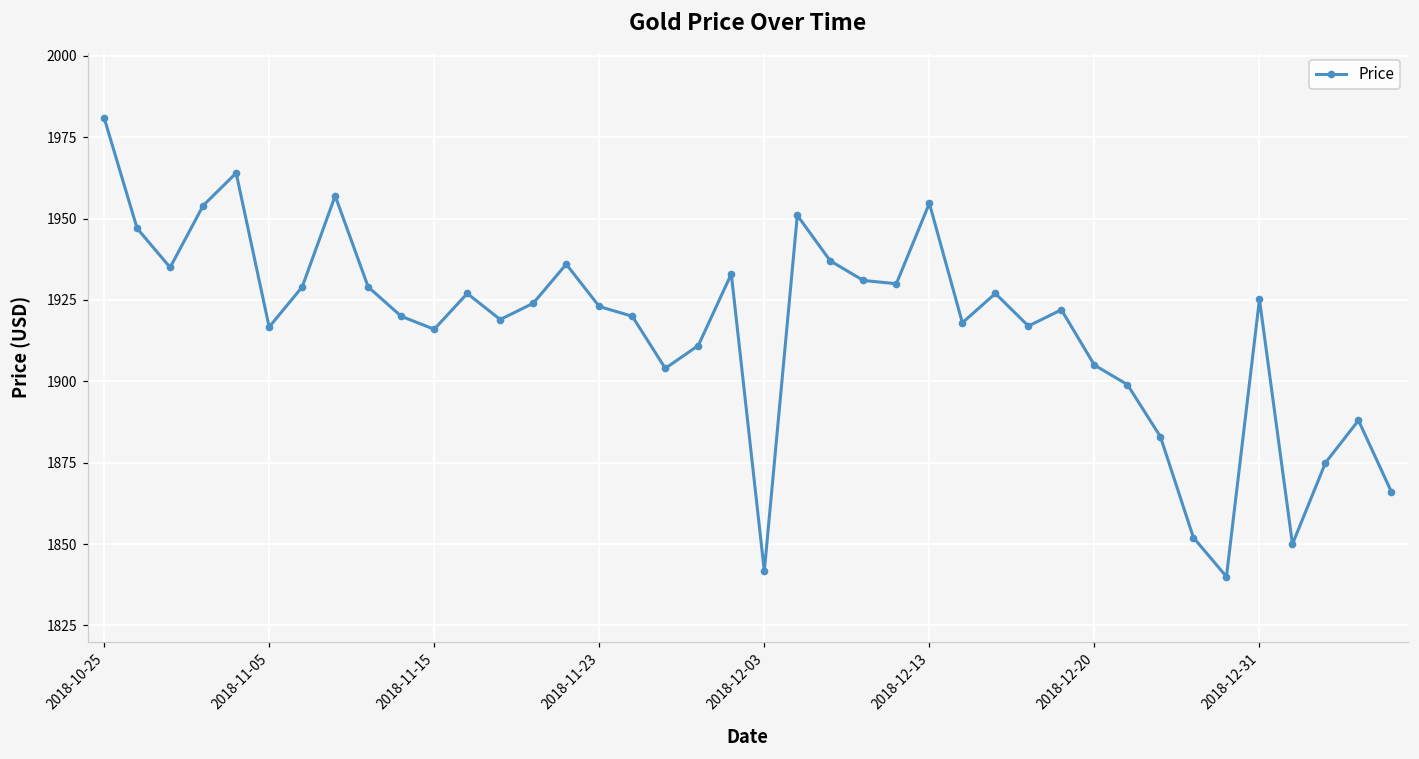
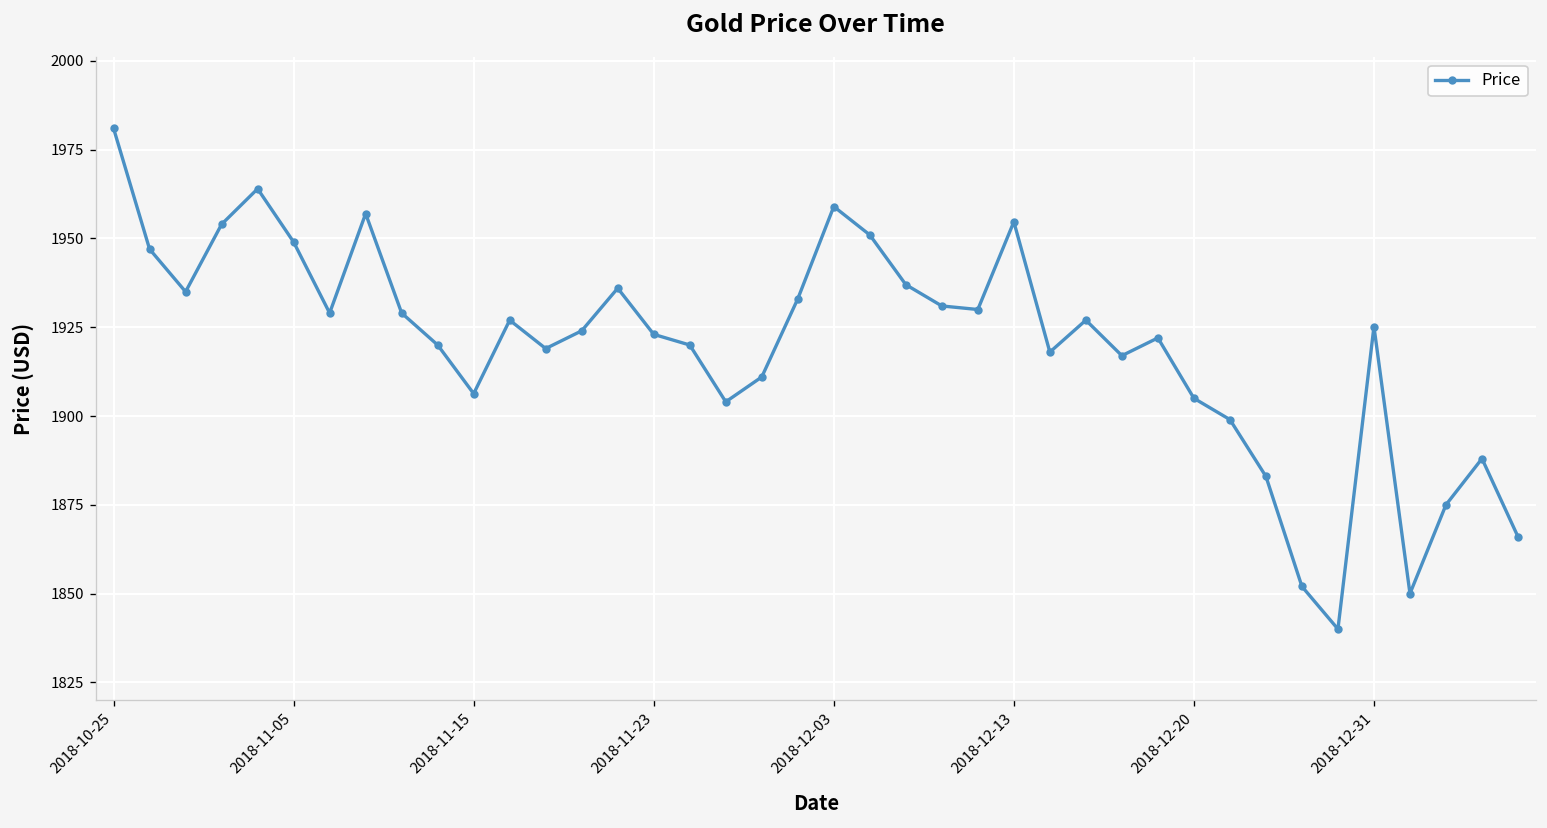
2018-11-05: 1917 -> 1949
2018-11-15: 1916 -> 1906
2018-12-03: 1842 -> 1959
